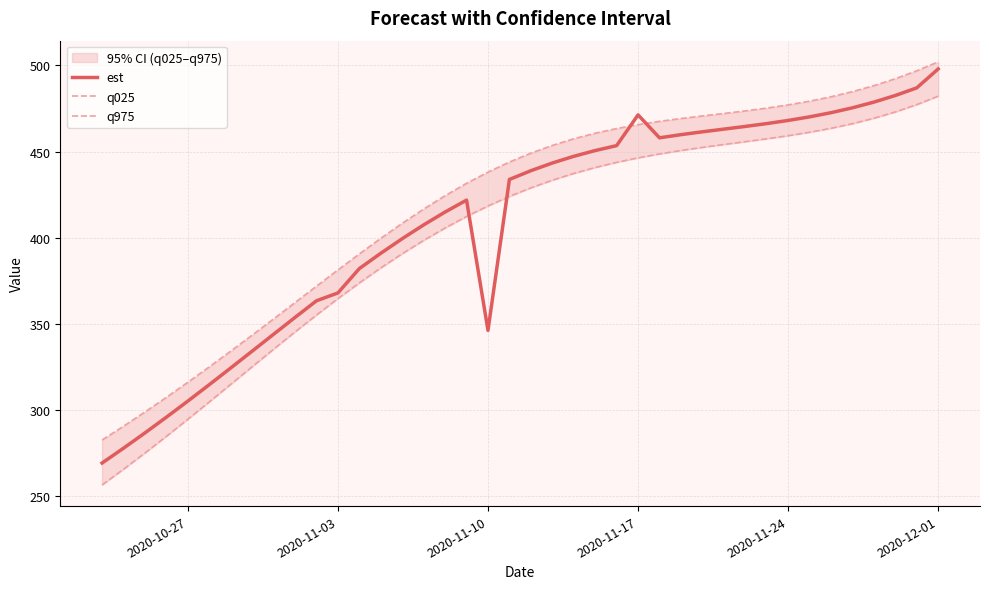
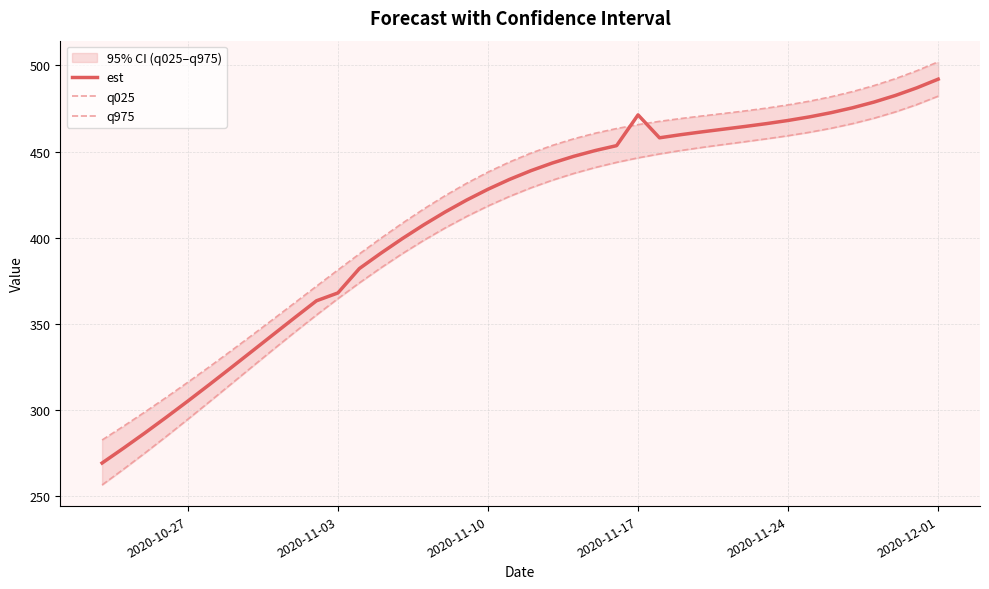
est, 2020-11-10: 346 -> 428
est, 2020-12-01: 498 -> 492
